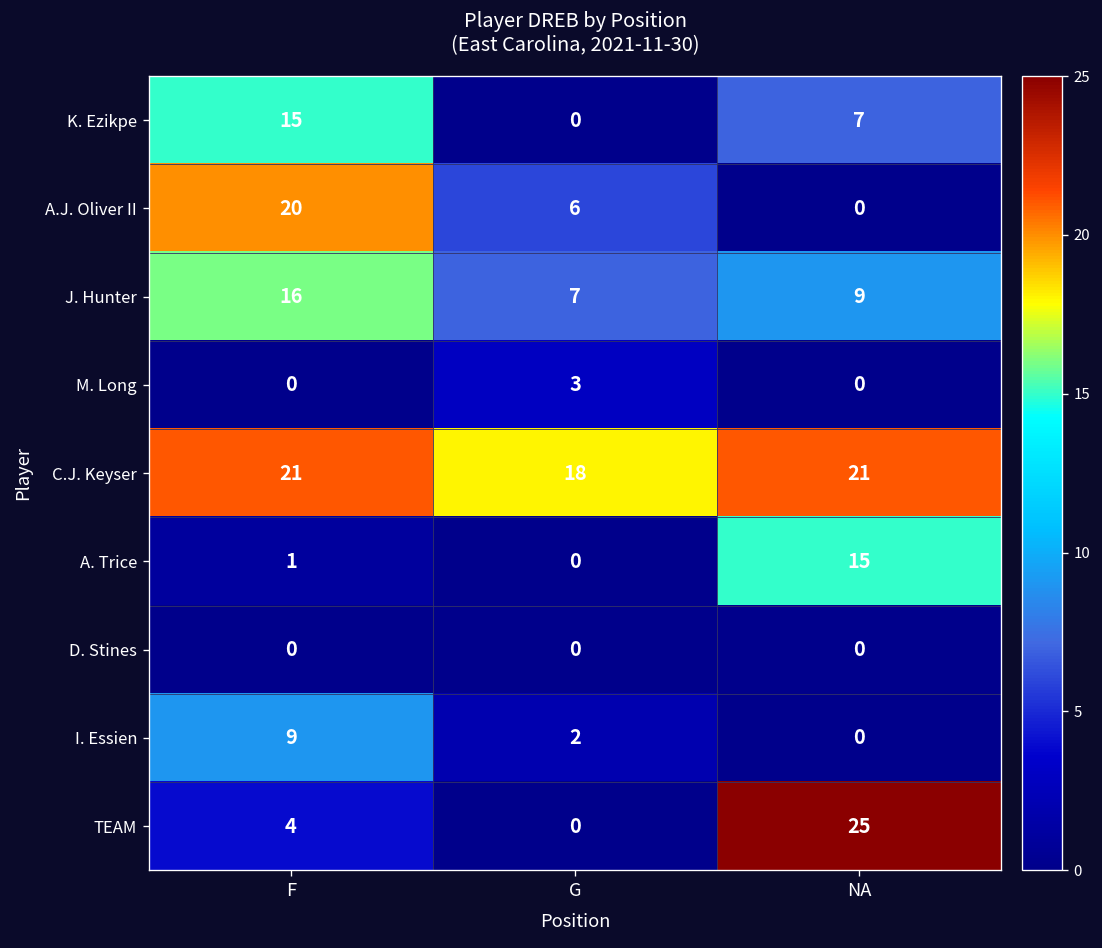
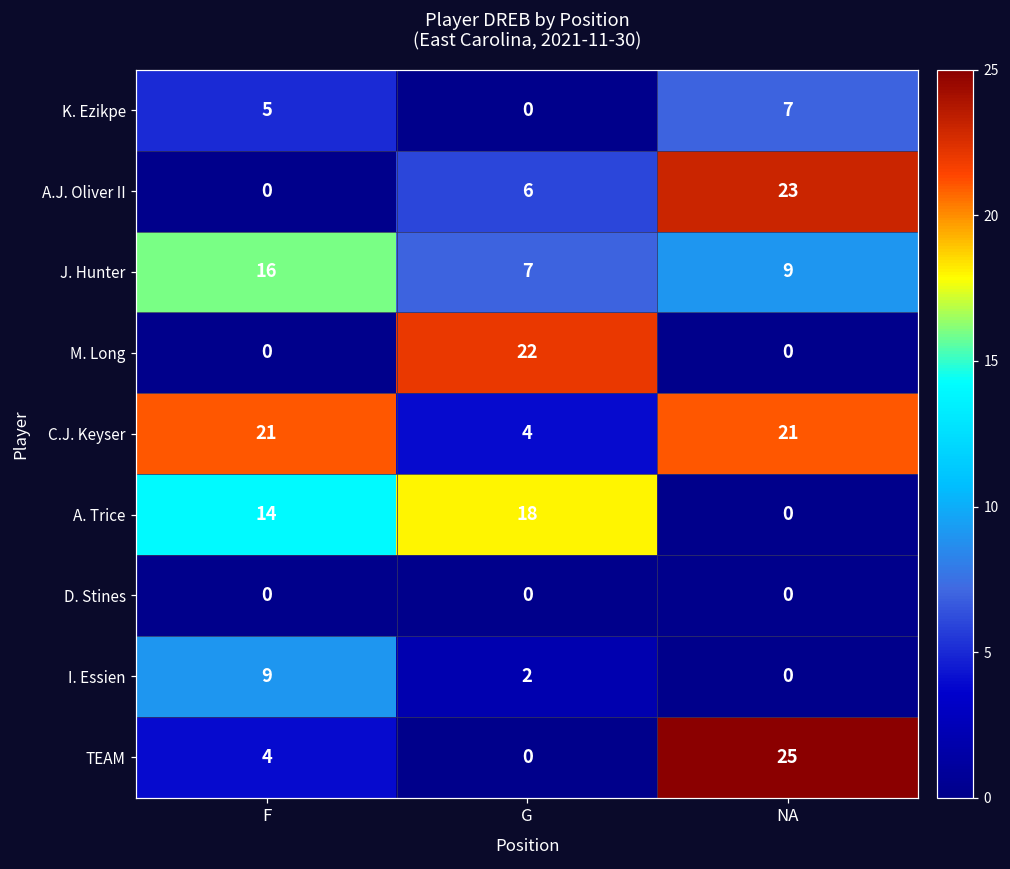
K. Ezikpe, F: 15 -> 5
A.J. Oliver II, F: 20 -> 0
A.J. Oliver II, NA: 0 -> 23
M. Long, G: 3 -> 22
C.J. Keyser, G: 18 -> 4
A. Trice, F: 1 -> 14
A. Trice, G: 0 -> 18
A. Trice, NA: 15 -> 0
